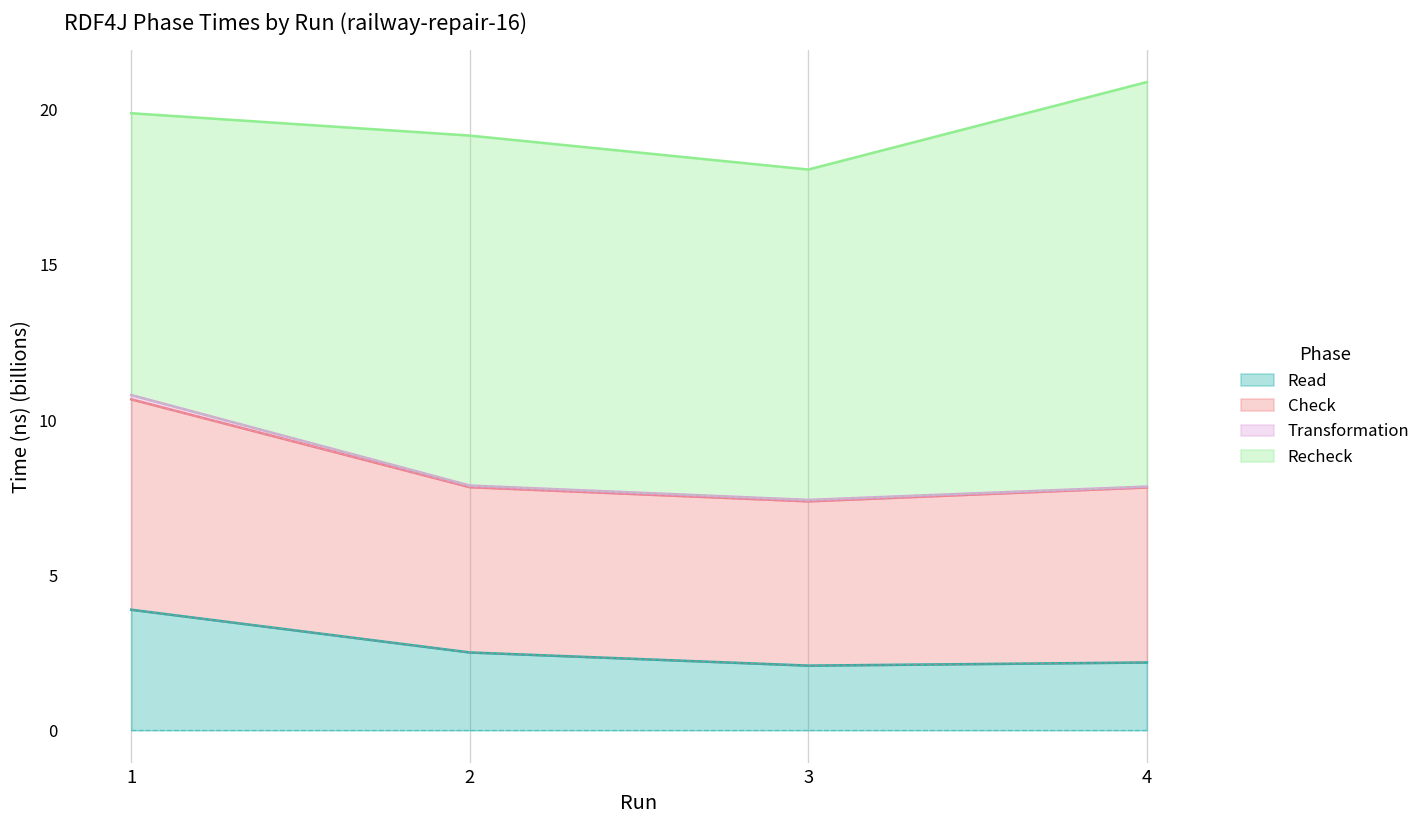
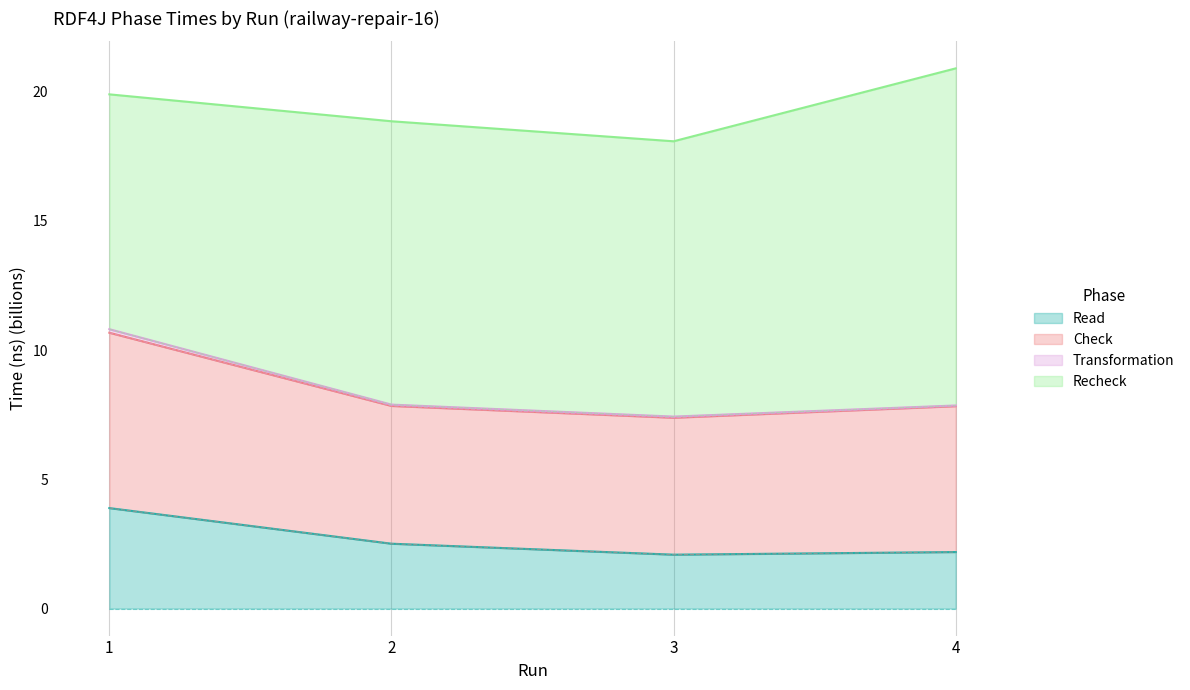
Recheck, 2: 11.3 -> 11.0
